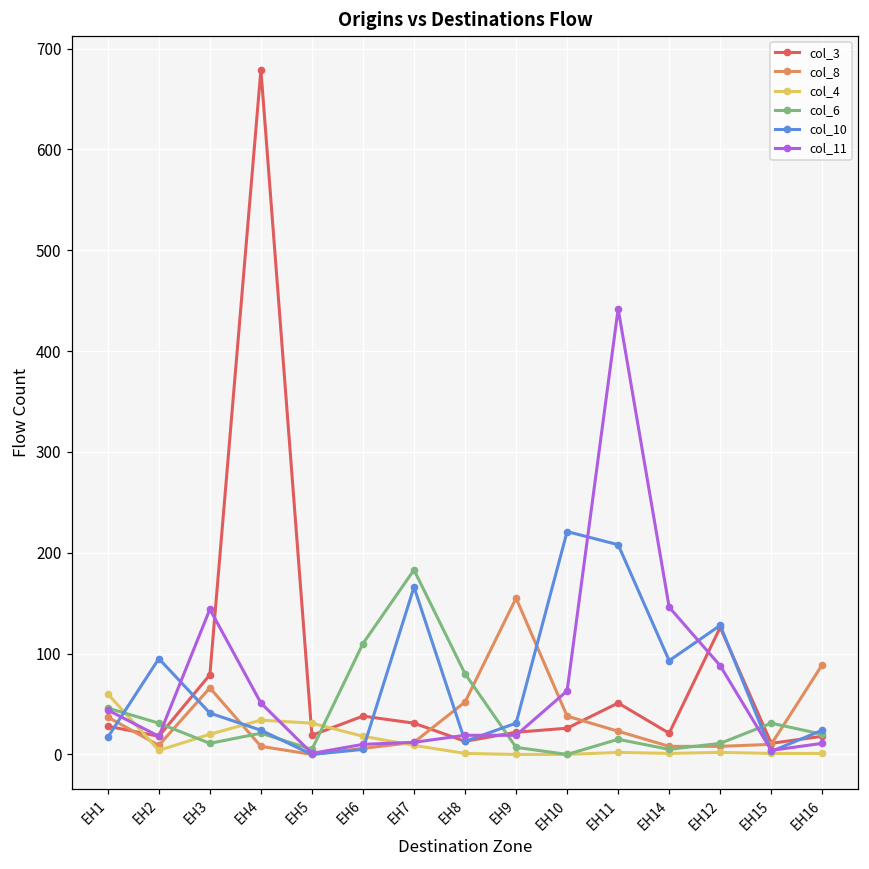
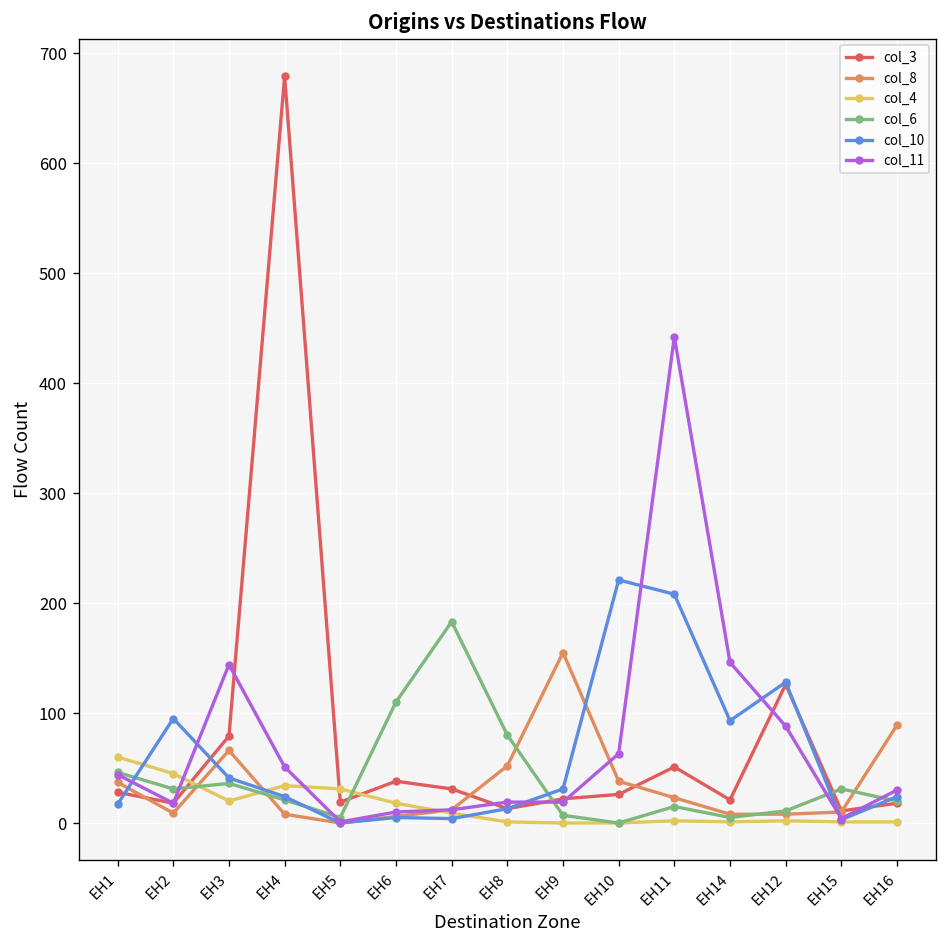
col_4, EH2: 0 -> 50
col_6, EH3: 10 -> 40
col_10, EH7: 170 -> 0
col_11, EH16: 10 -> 30
